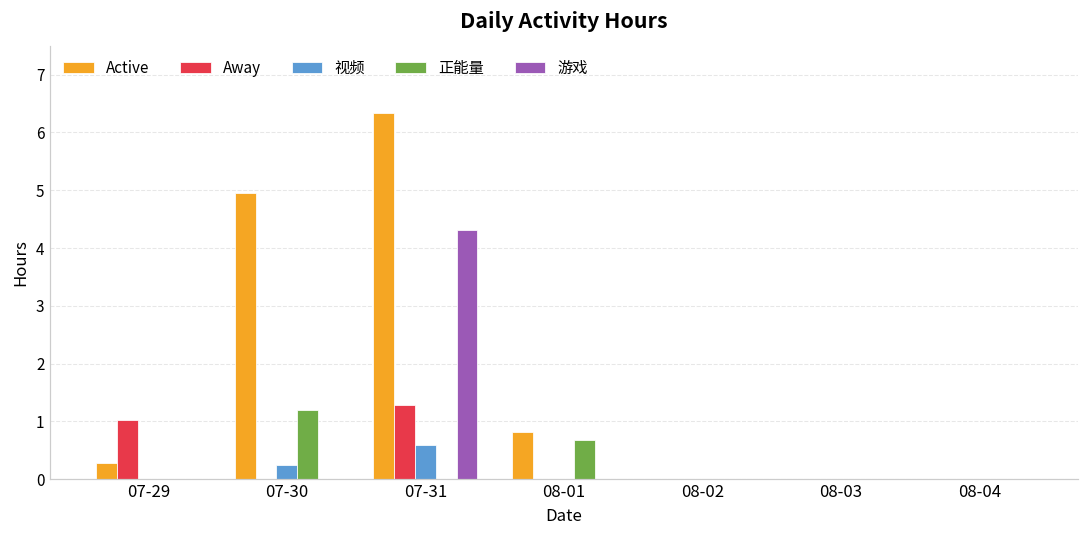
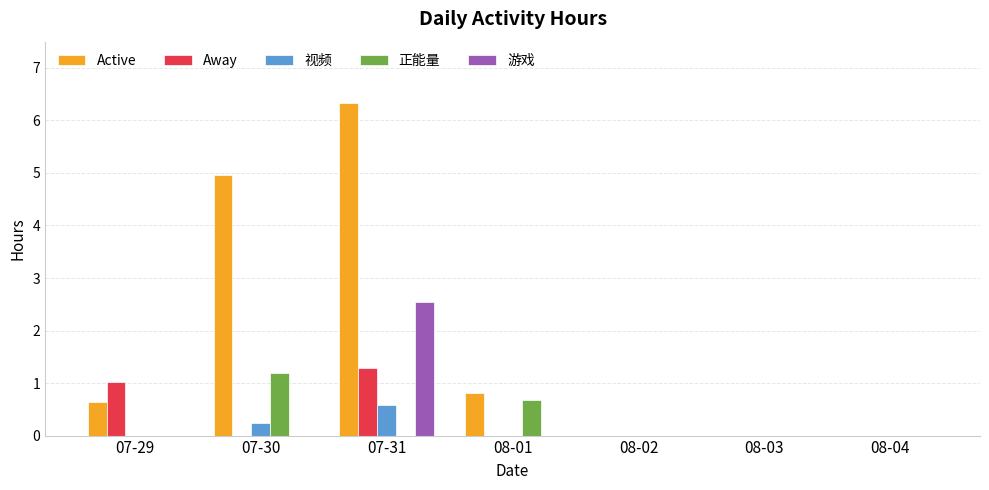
Active, 07-29: 0.3 -> 0.6
游戏, 07-31: 4.3 -> 2.5
